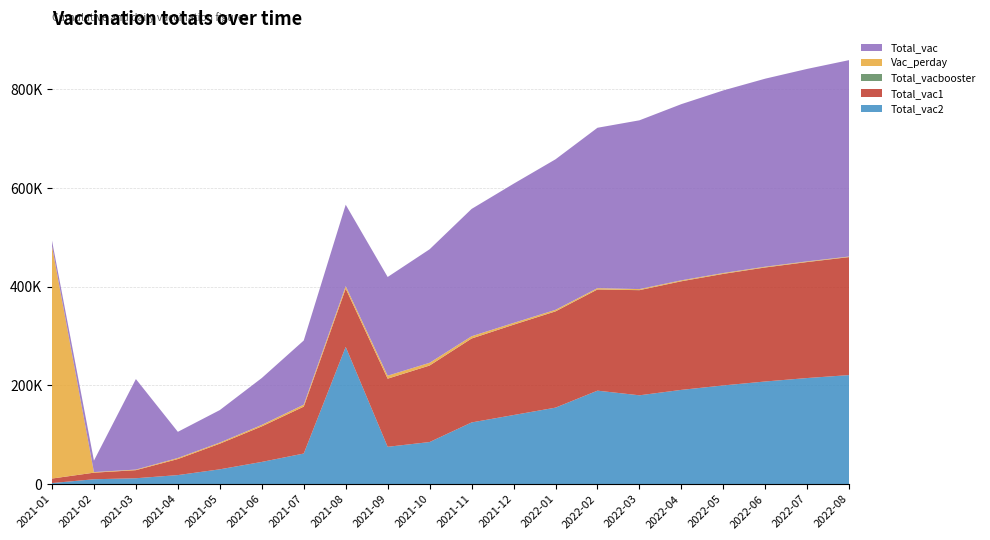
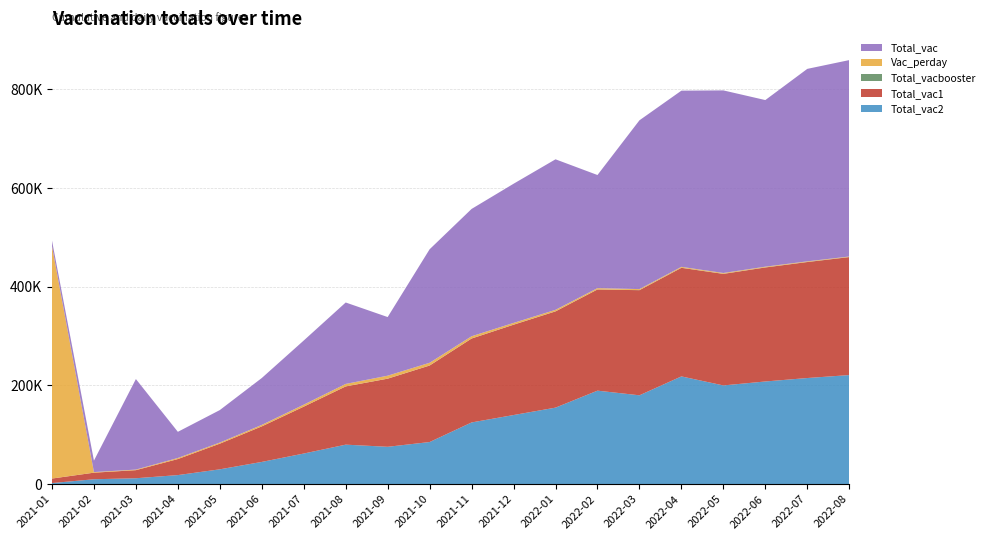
Total_vac2, 2021-08: 280000 -> 80000
Total_vac, 2021-09: 200000 -> 120000
Total_vac, 2022-02: 330000 -> 230000
Total_vac2, 2022-04: 190000 -> 220000
Total_vac, 2022-06: 380000 -> 340000
